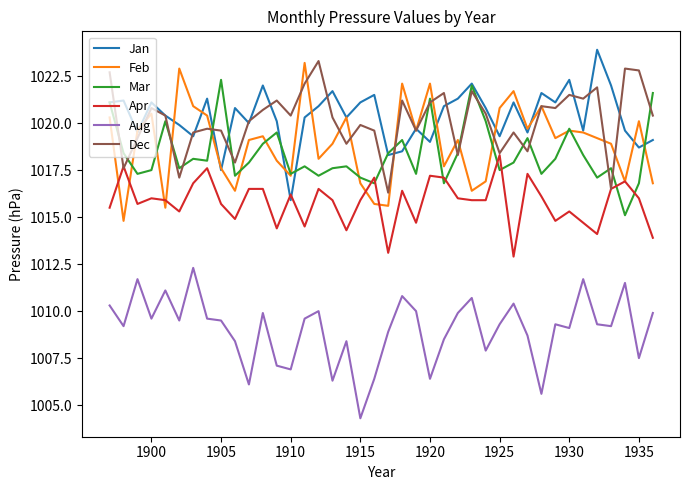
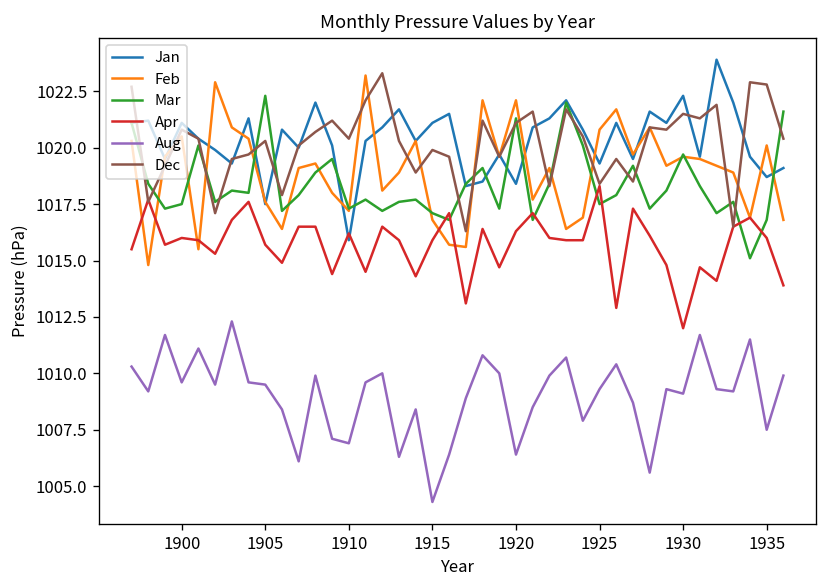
Dec, 1905: 1019.6 -> 1020.3
Jan, 1920: 1019.0 -> 1018.4
Apr, 1920: 1017.2 -> 1016.3
Apr, 1930: 1015.3 -> 1012.0
